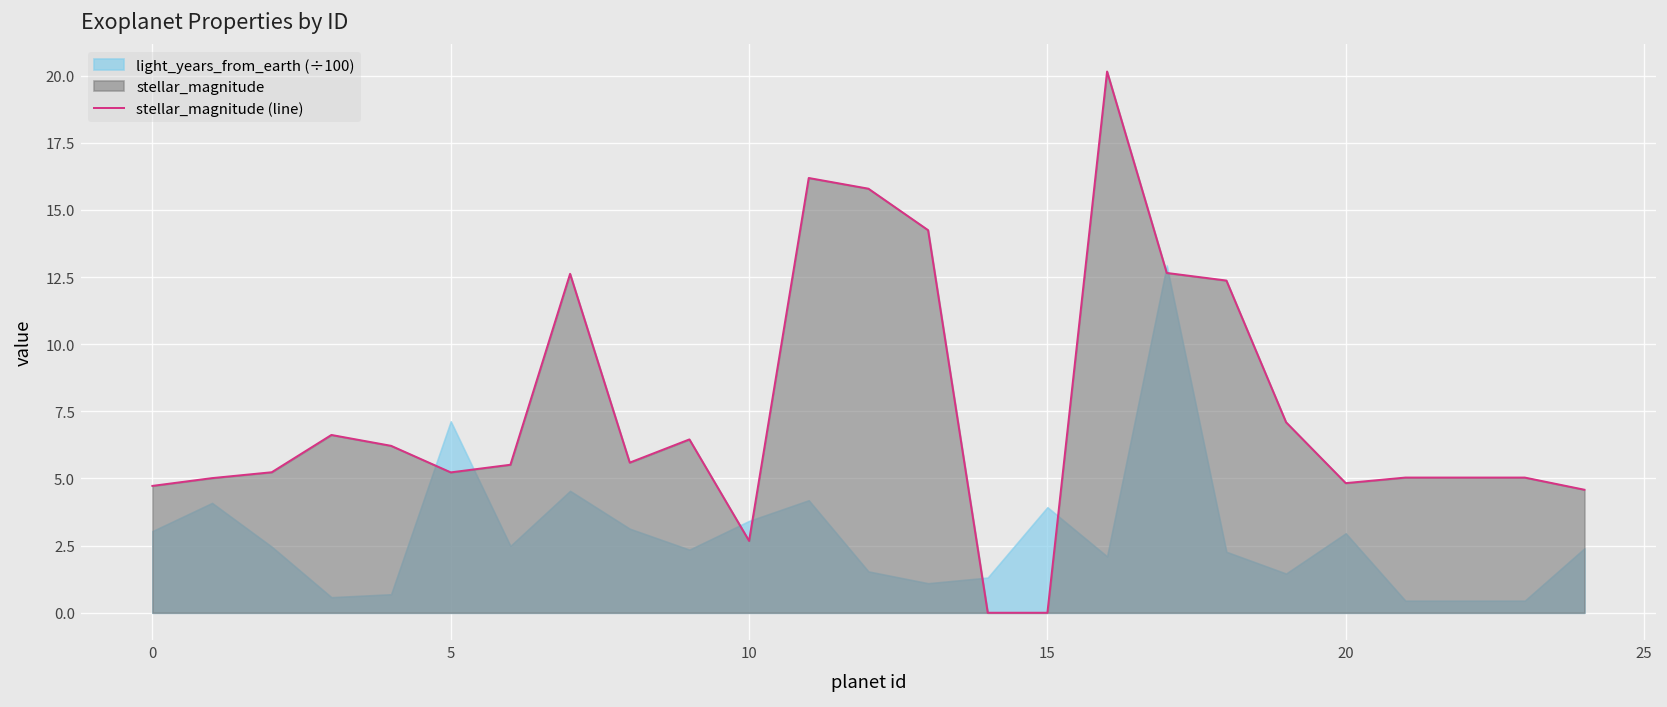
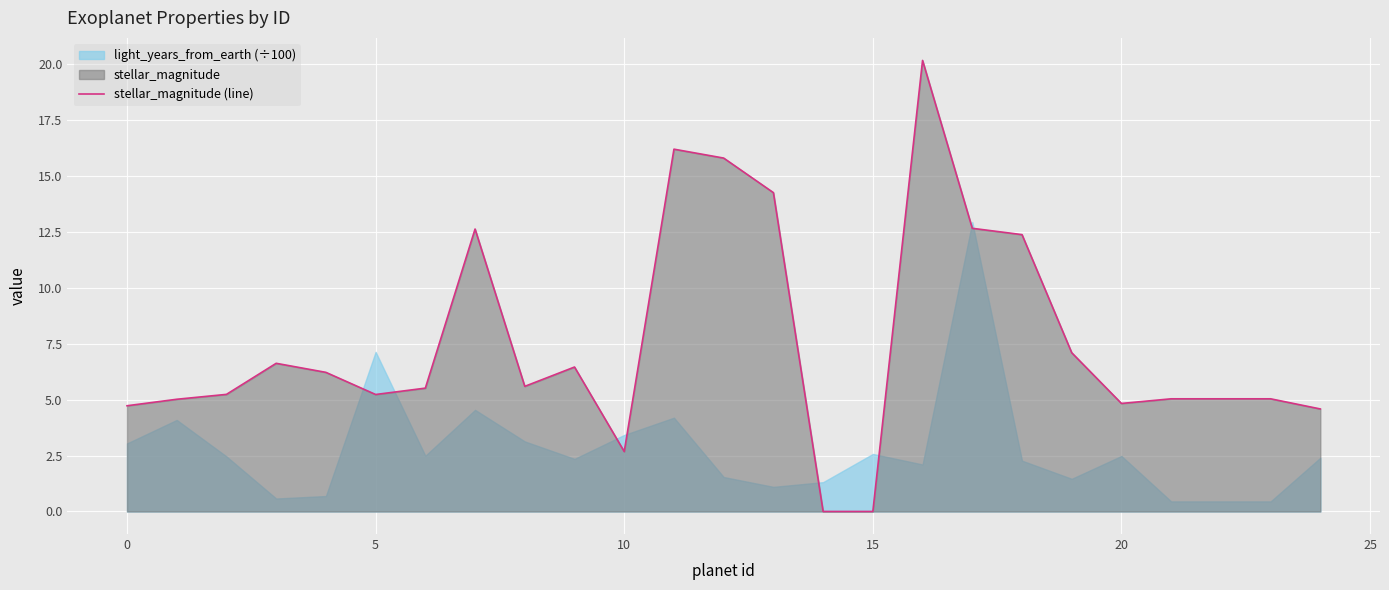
light_years_from_earth (÷100), 15: 3.9 -> 2.6
light_years_from_earth (÷100), 20: 3.0 -> 2.5
